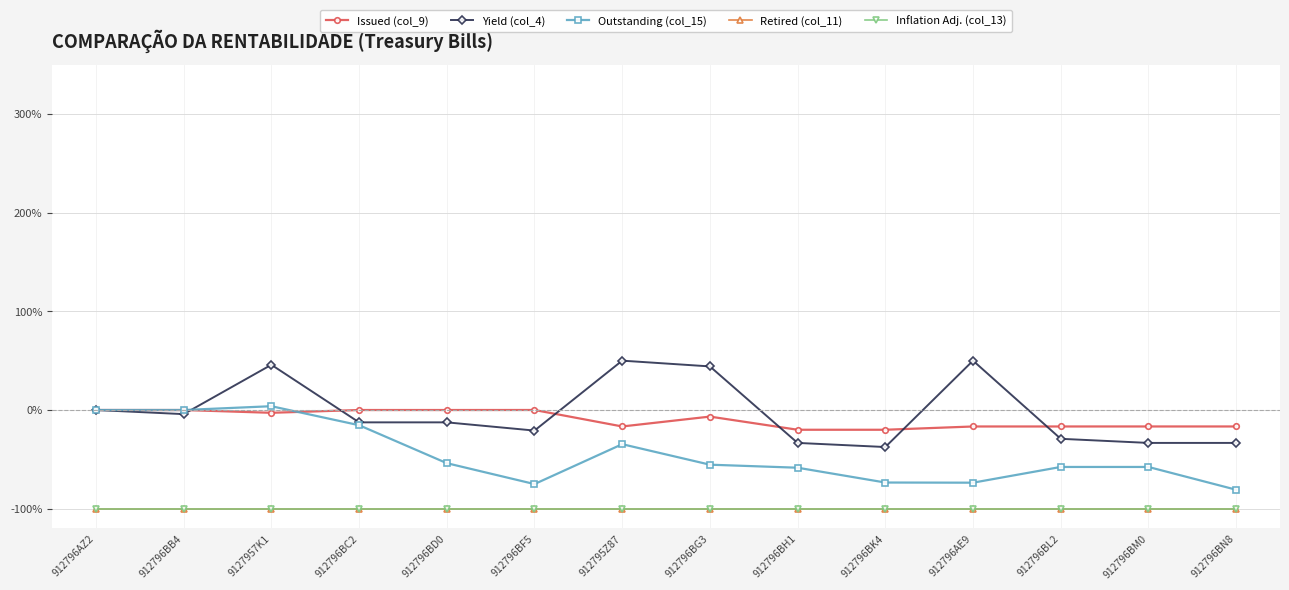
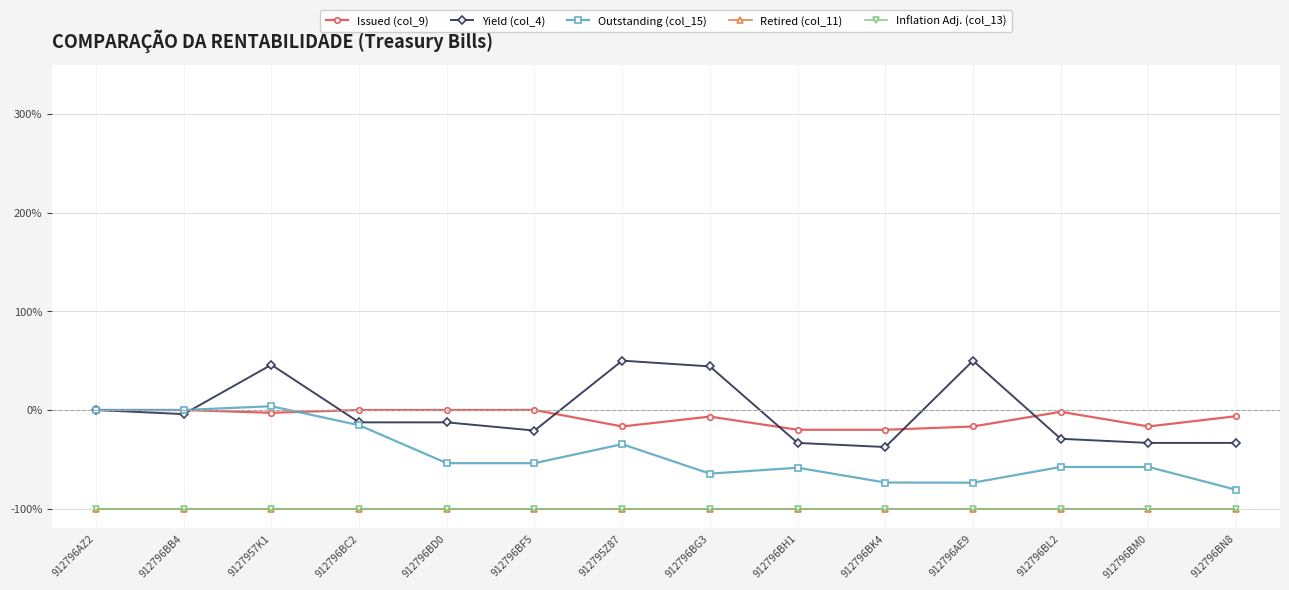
Outstanding (col_15), 912796BF5: -80% -> -50%
Outstanding (col_15), 912796BG3: -55% -> -64%
Issued (col_9), 912796BL2: -20% -> 0%
Issued (col_9), 912796BN8: -20% -> -10%
